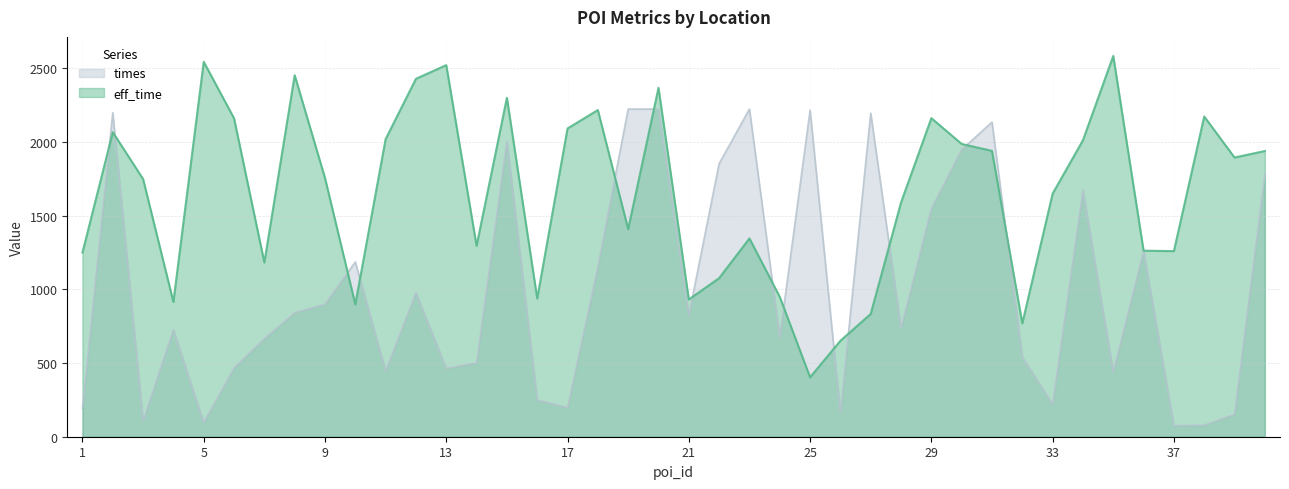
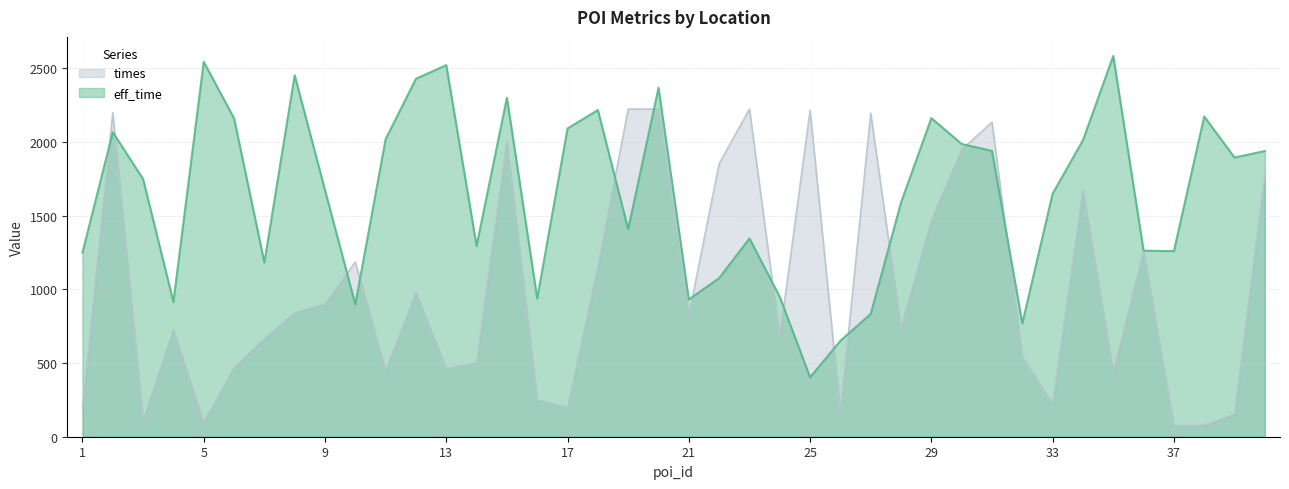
eff_time, 9: 1760 -> 1670
times, 29: 1550 -> 1470
